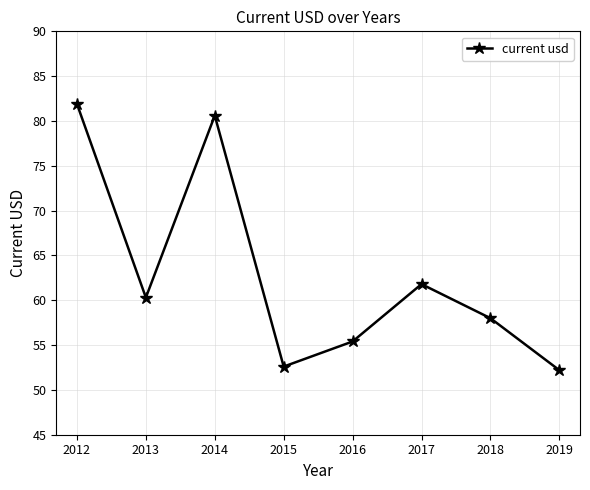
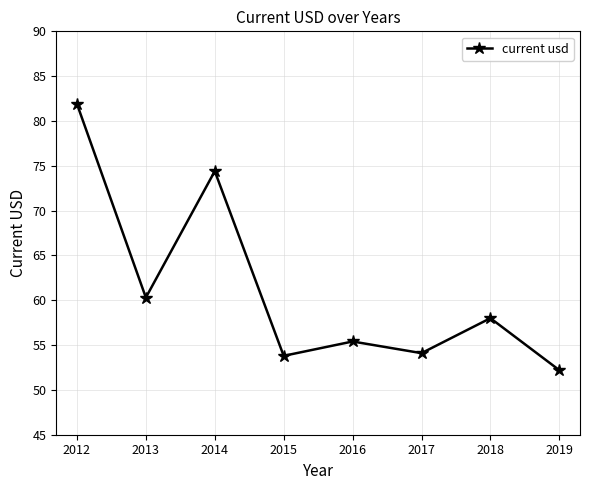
2014: 81 -> 74
2015: 53 -> 54
2017: 62 -> 54
